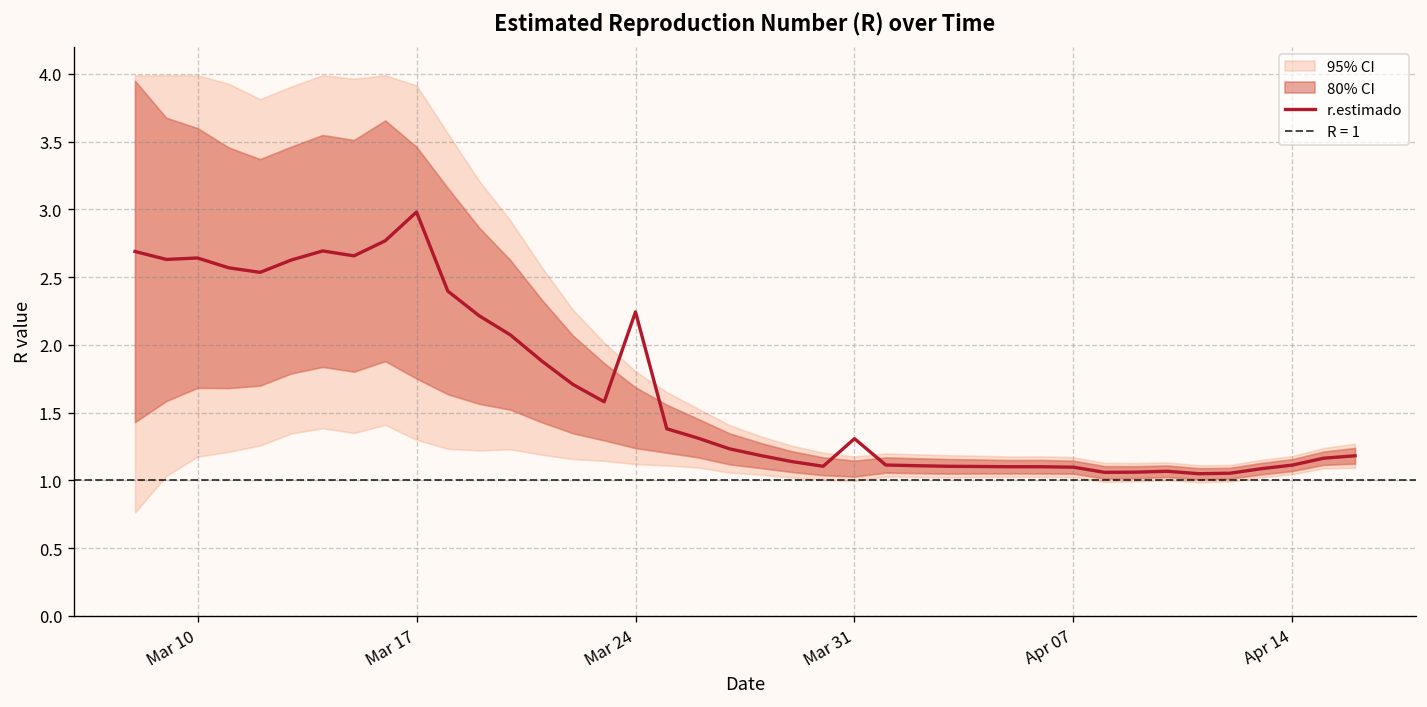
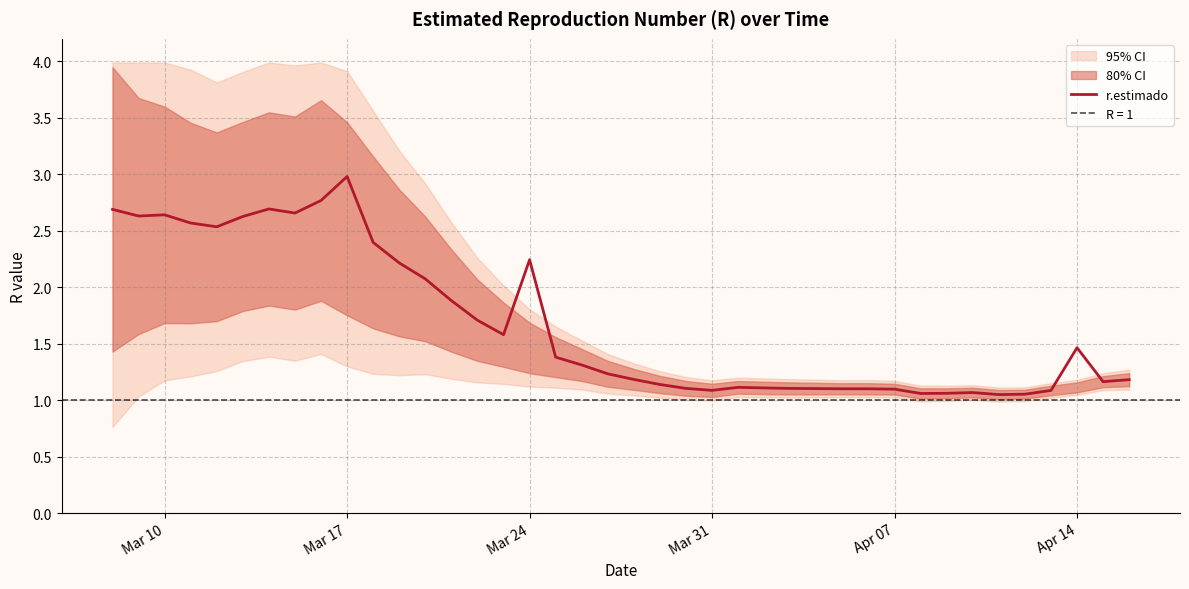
r.estimado, Mar 31: 1.31 -> 1.09
r.estimado, Apr 14: 1.11 -> 1.46
